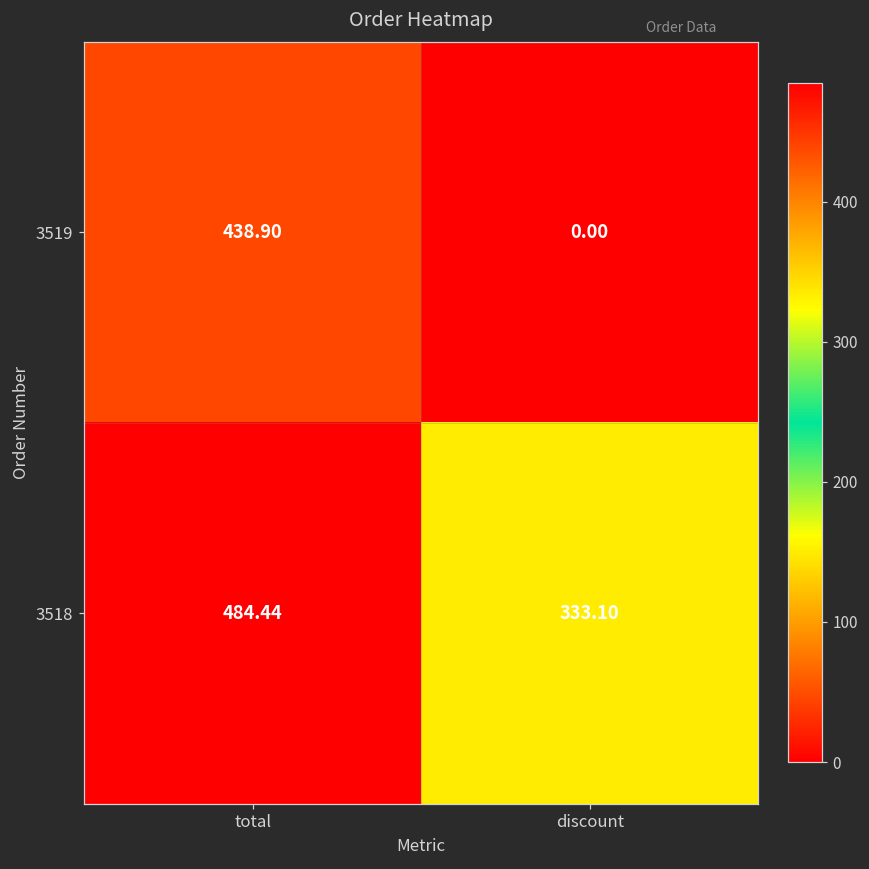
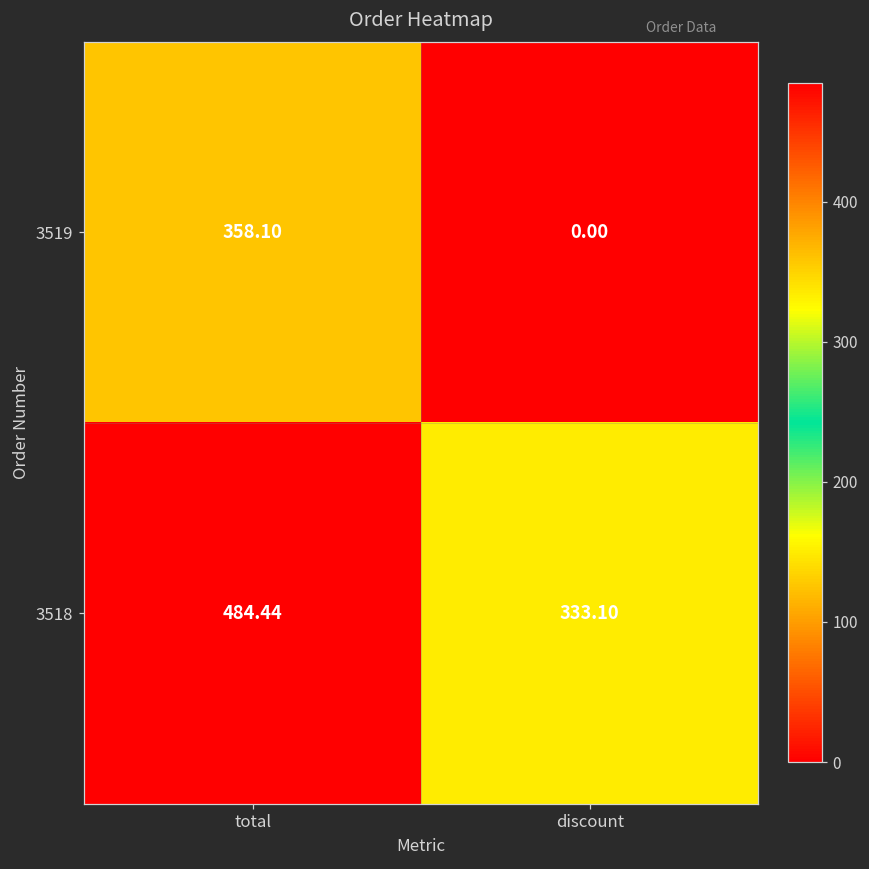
3519, total: 438.90 -> 358.10
